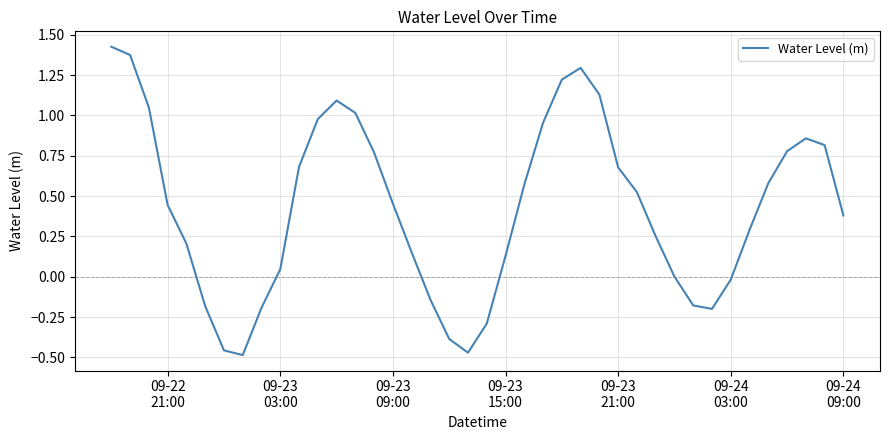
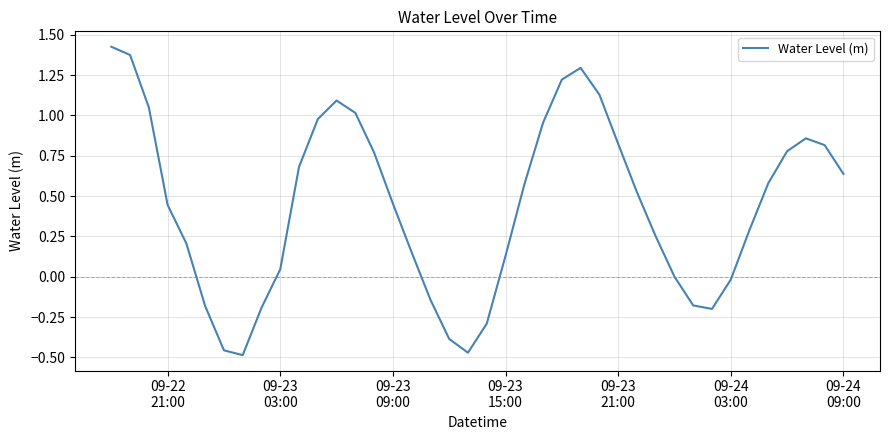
09-23 21:00: 0.68 -> 0.82
09-24 09:00: 0.38 -> 0.64
